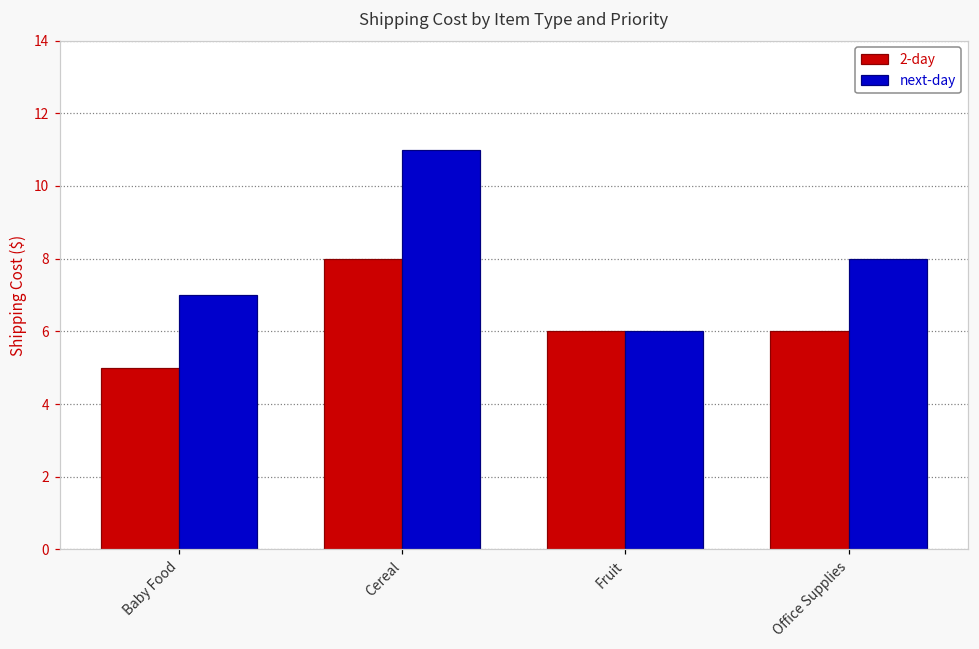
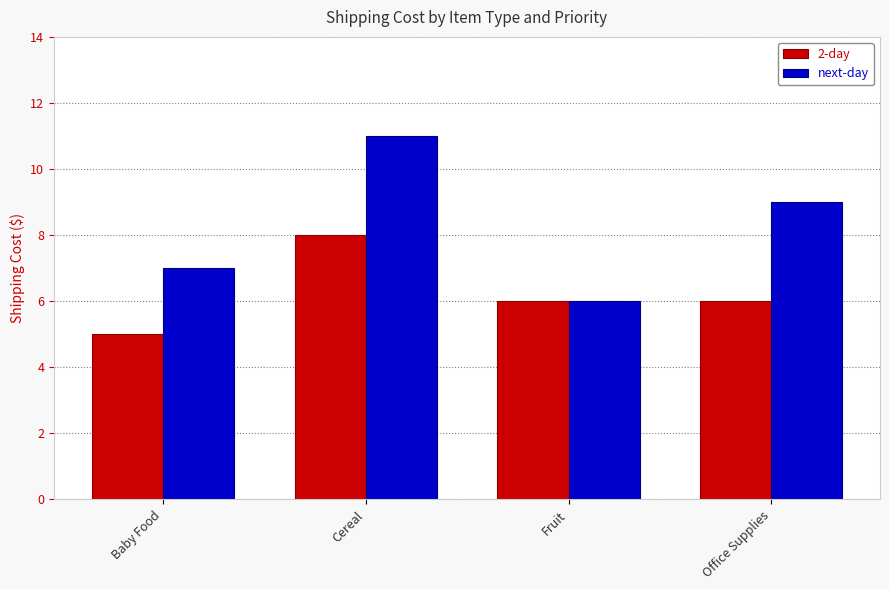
next-day, Office Supplies: 8 -> 9
